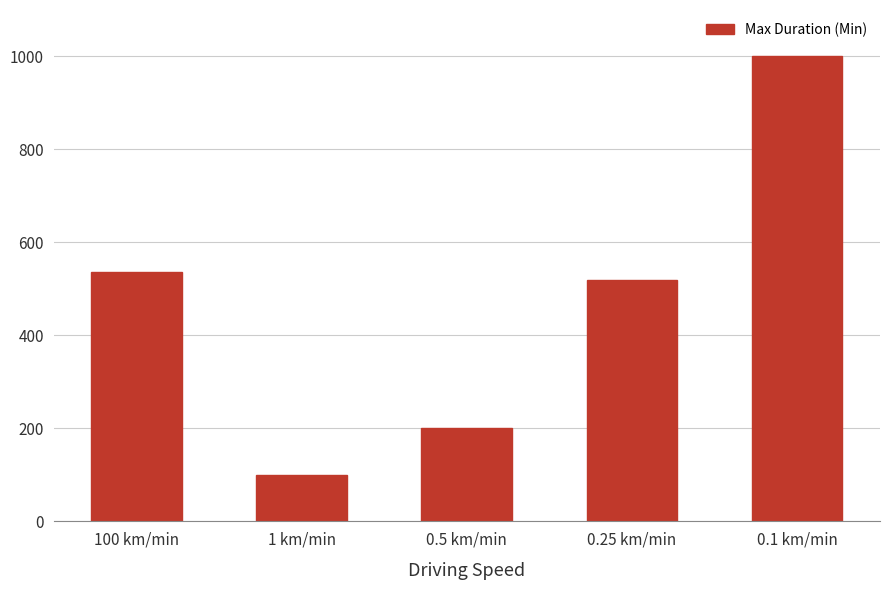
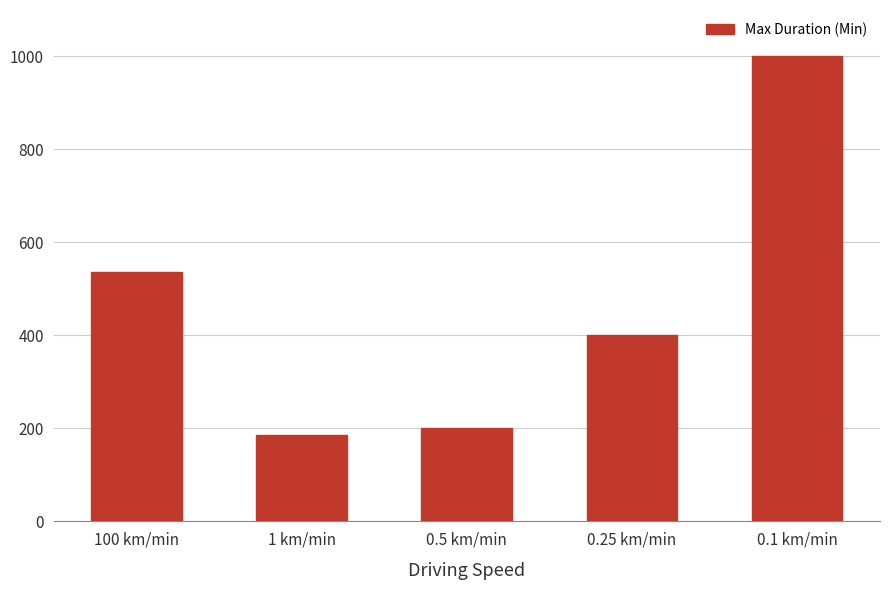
1 km/min: 100 -> 190
0.25 km/min: 520 -> 400
